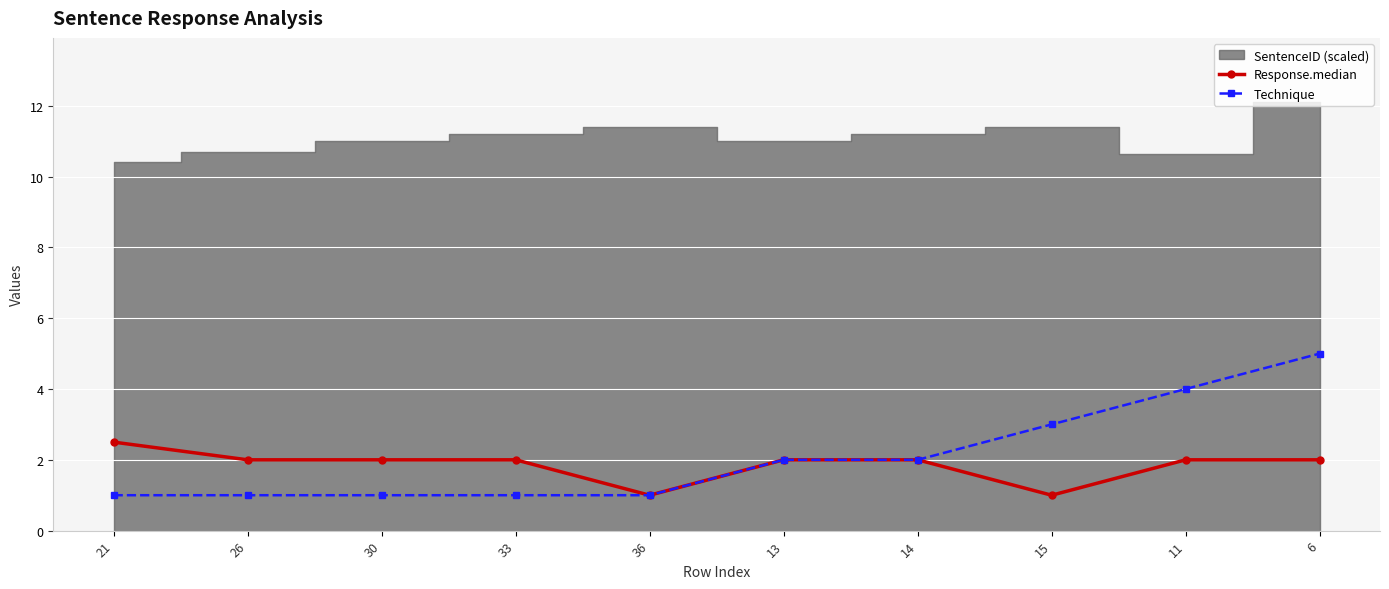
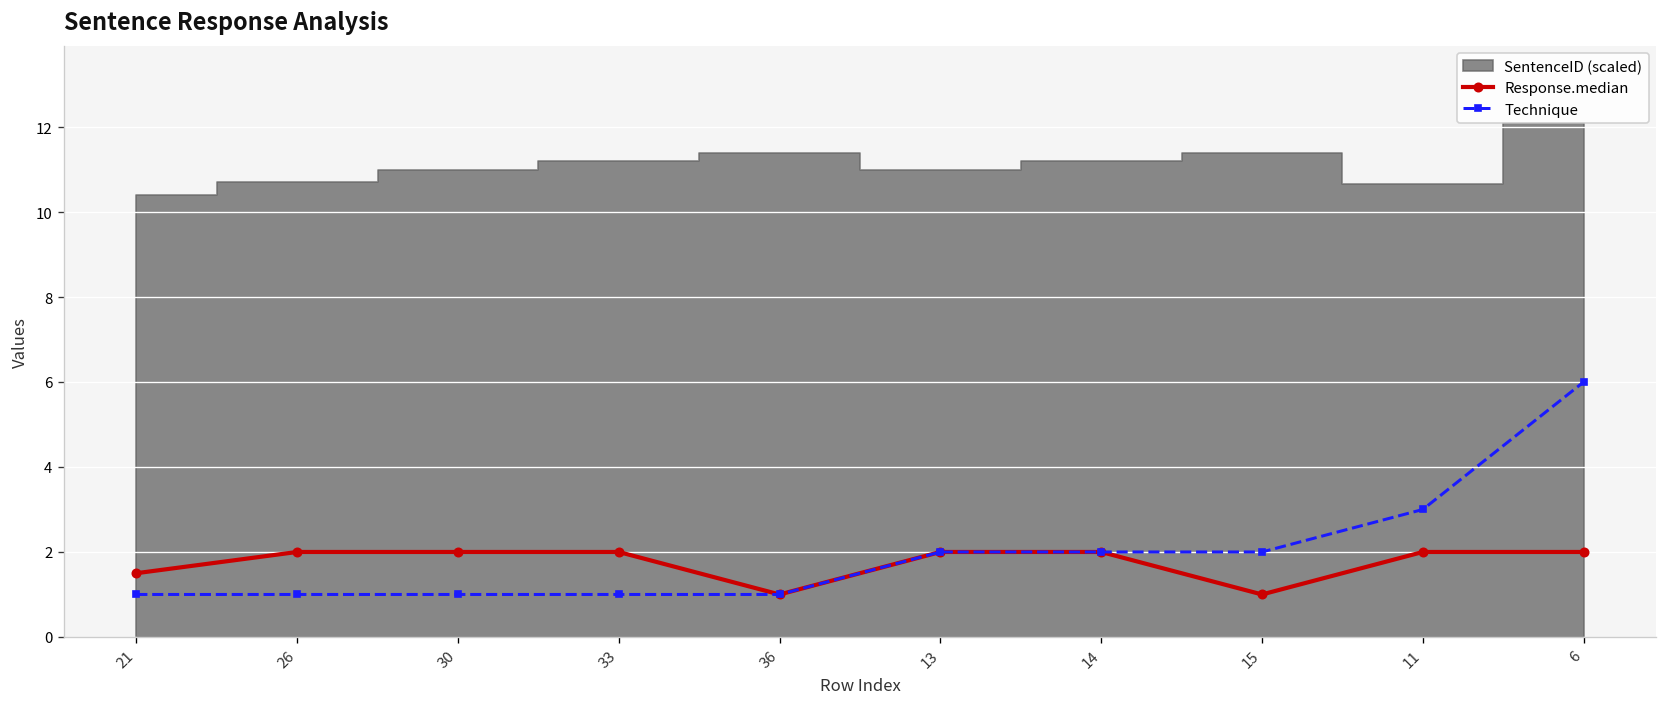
Response.median, 21: 2.5 -> 1.5
Technique, 15: 3 -> 2
Technique, 11: 4 -> 3
Technique, 6: 5 -> 6
